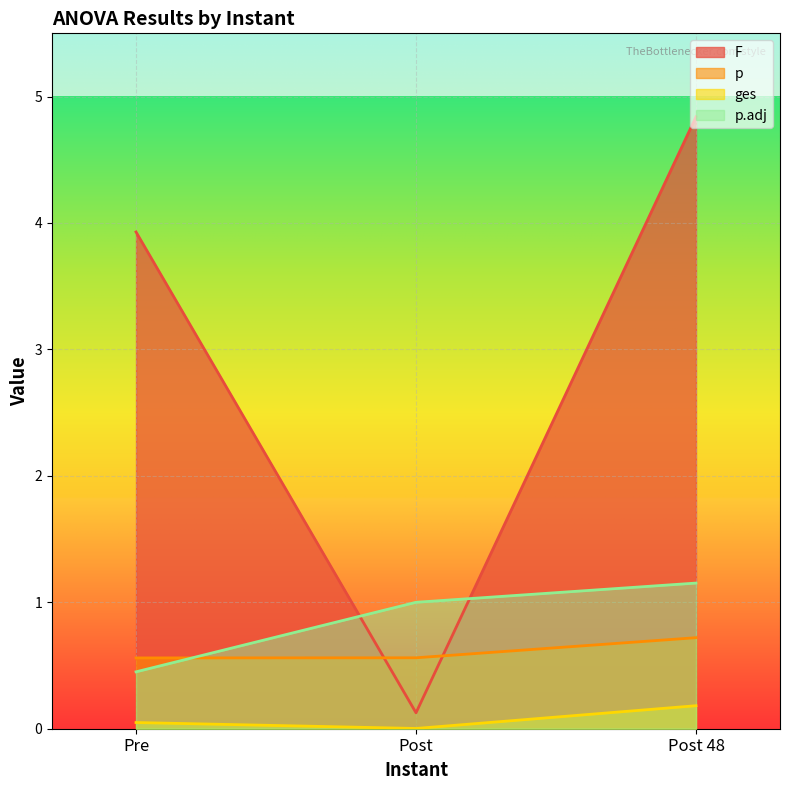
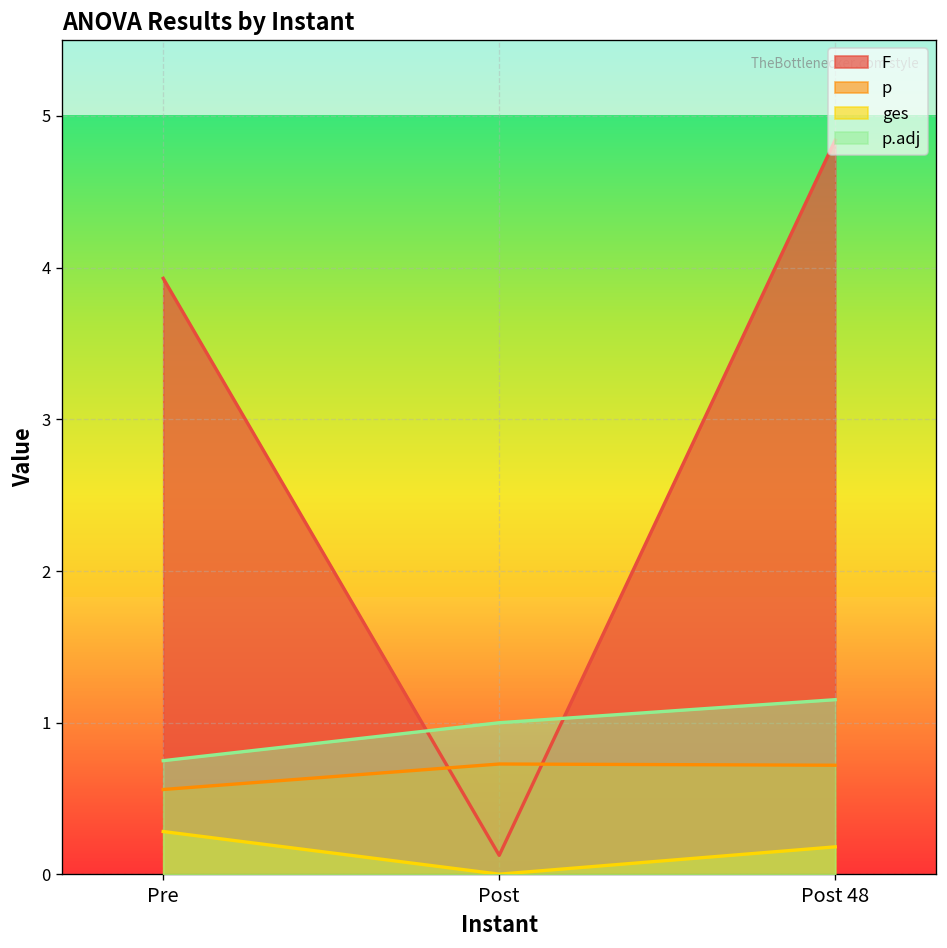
ges, Pre: 0.05 -> 0.28
p.adj, Pre: 0.45 -> 0.75
p, Post: 0.56 -> 0.73
